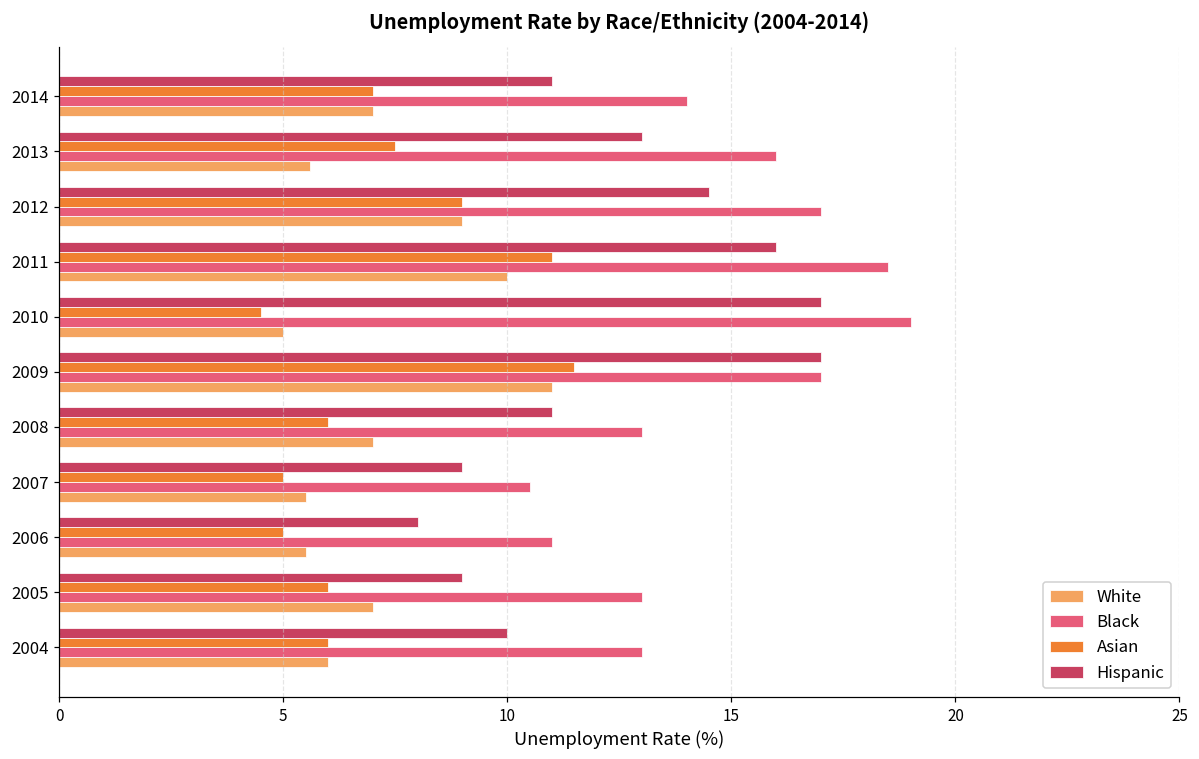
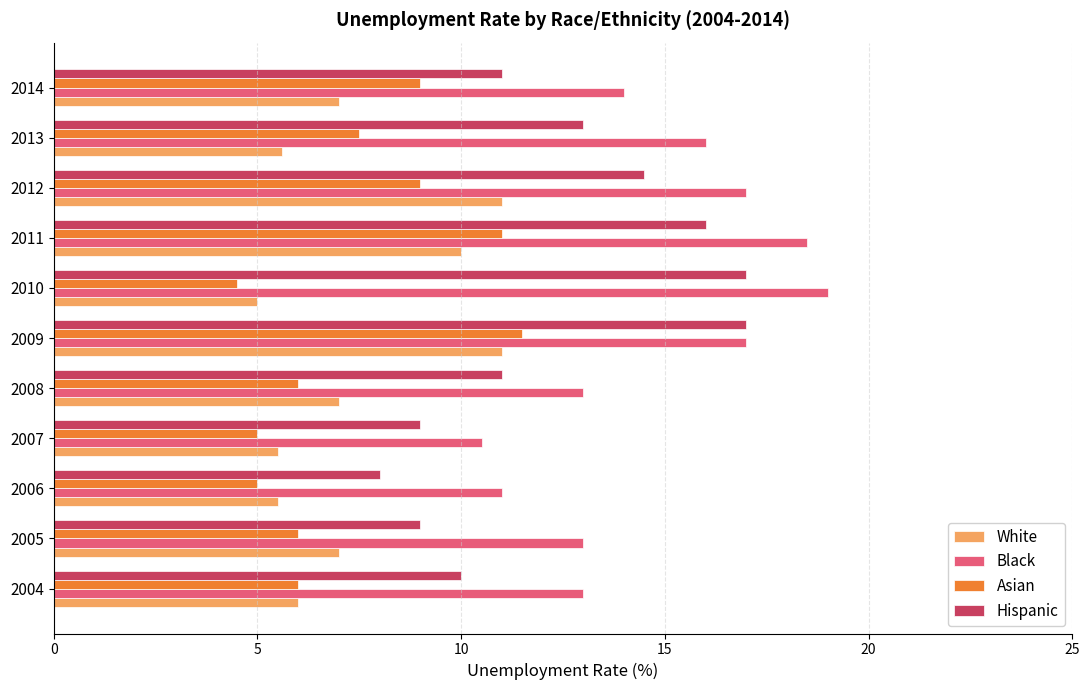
Asian, 2014: 7 -> 9
White, 2012: 9 -> 11
